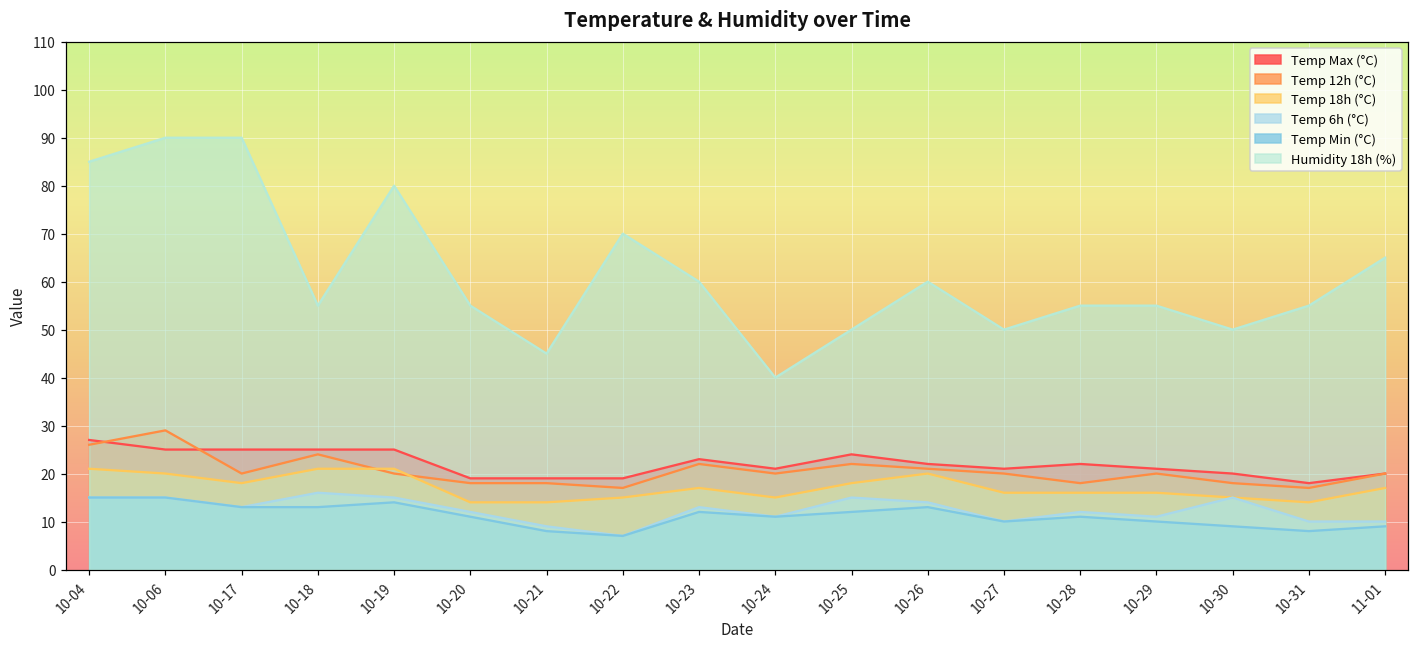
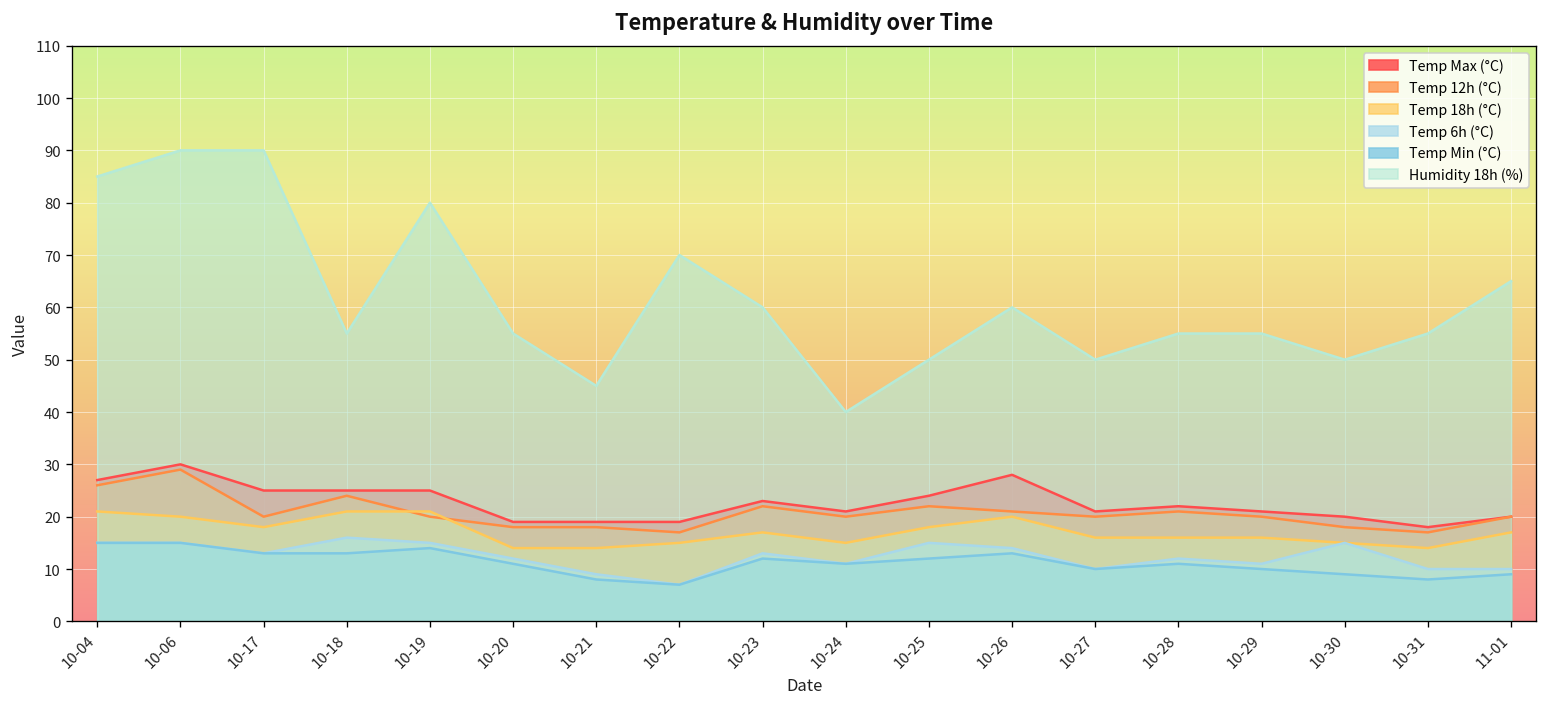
Temp Max (°C), 10-06: 25 -> 30
Temp Max (°C), 10-26: 22 -> 28
Temp 12h (°C), 10-28: 18 -> 21
